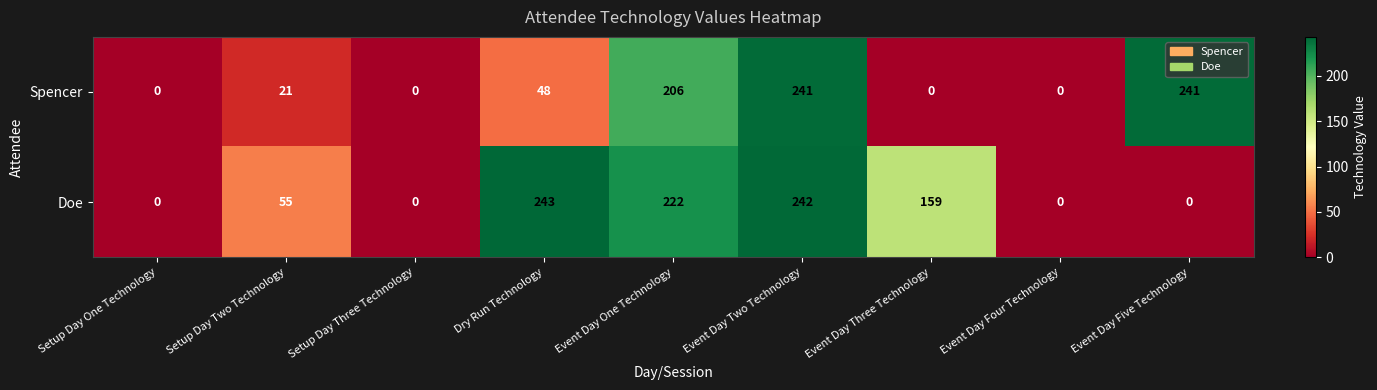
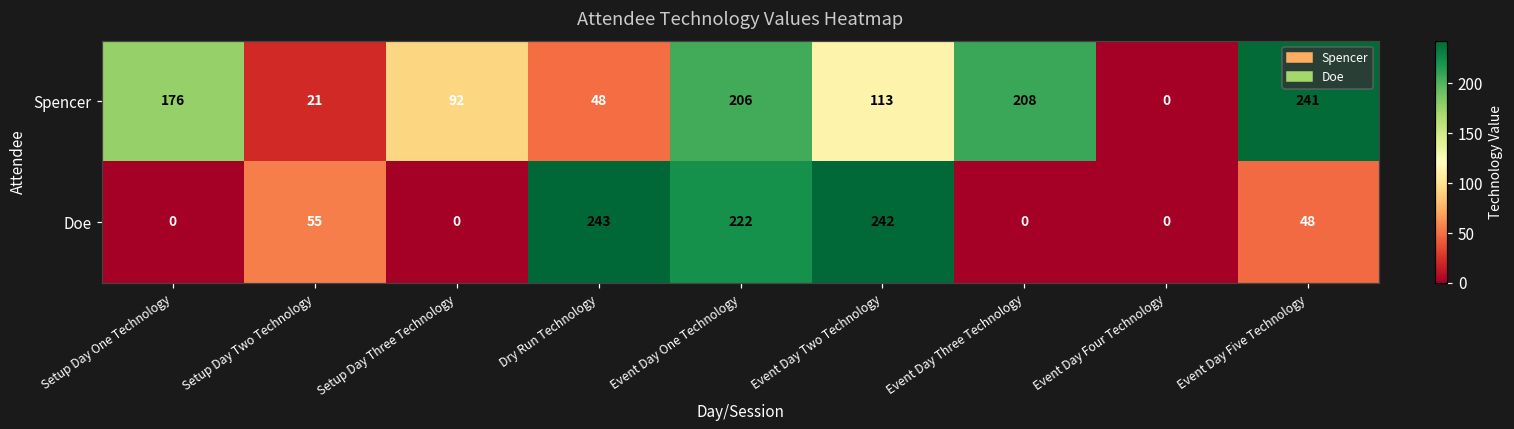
Spencer, Setup Day One Technology: 0 -> 176
Spencer, Setup Day Three Technology: 0 -> 92
Spencer, Event Day Two Technology: 241 -> 113
Spencer, Event Day Three Technology: 0 -> 208
Doe, Event Day Three Technology: 159 -> 0
Doe, Event Day Five Technology: 0 -> 48
